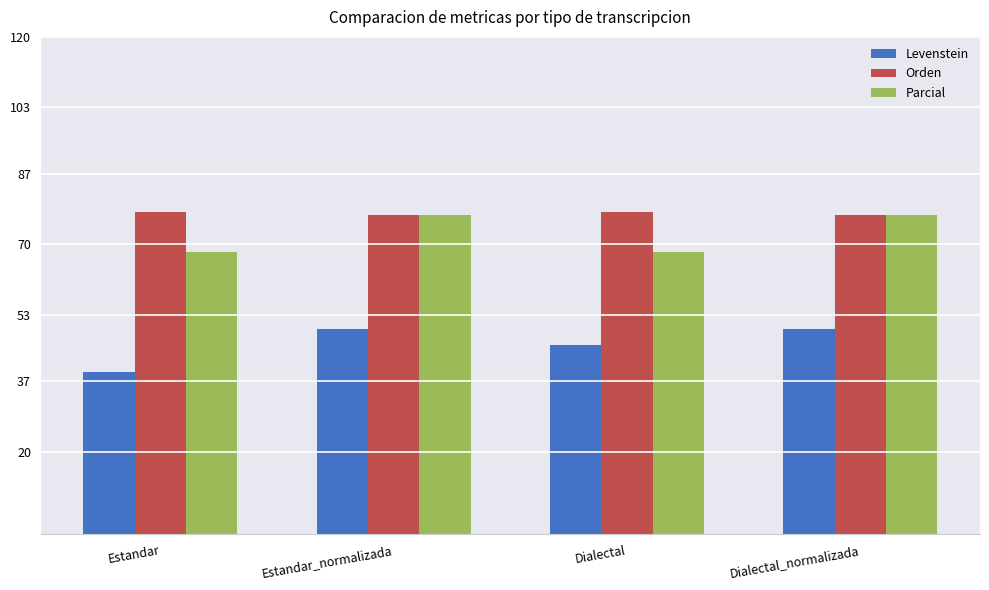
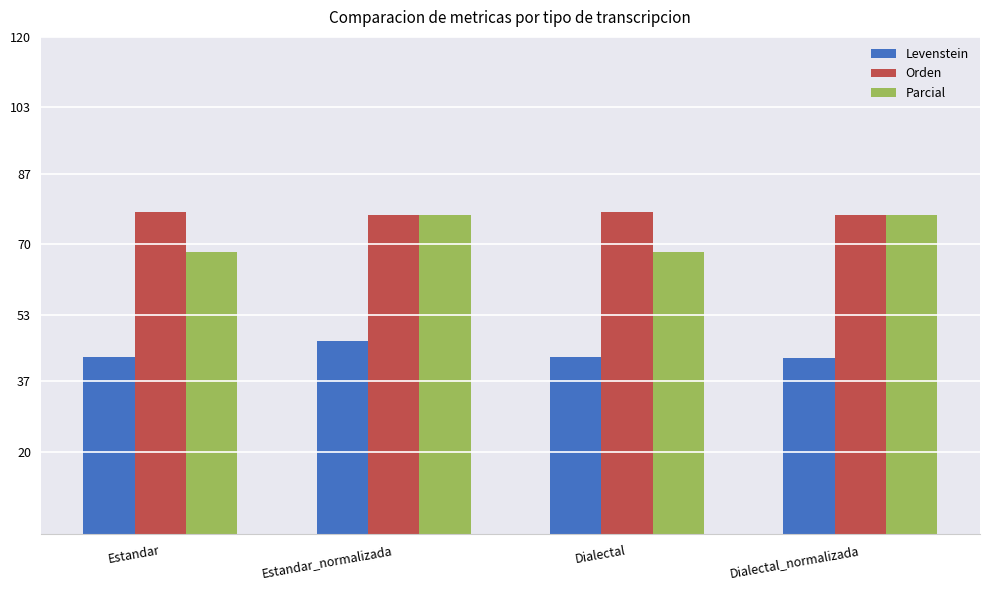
Levenstein, Estandar: 39 -> 43
Levenstein, Estandar_normalizada: 49 -> 47
Levenstein, Dialectal: 46 -> 43
Levenstein, Dialectal_normalizada: 49 -> 42
